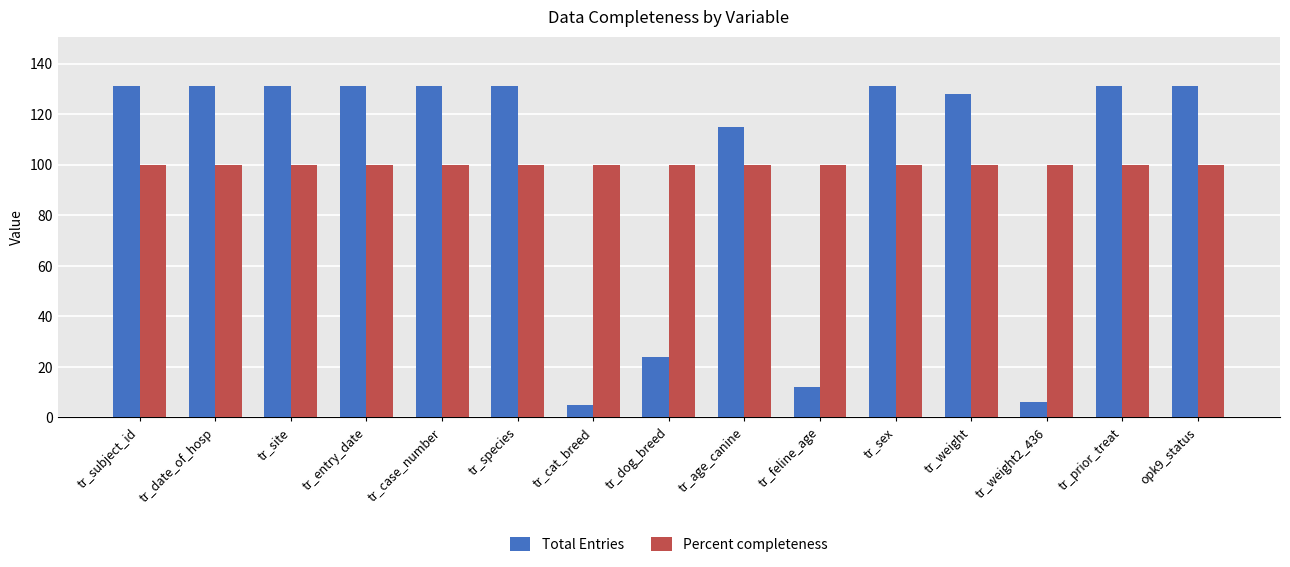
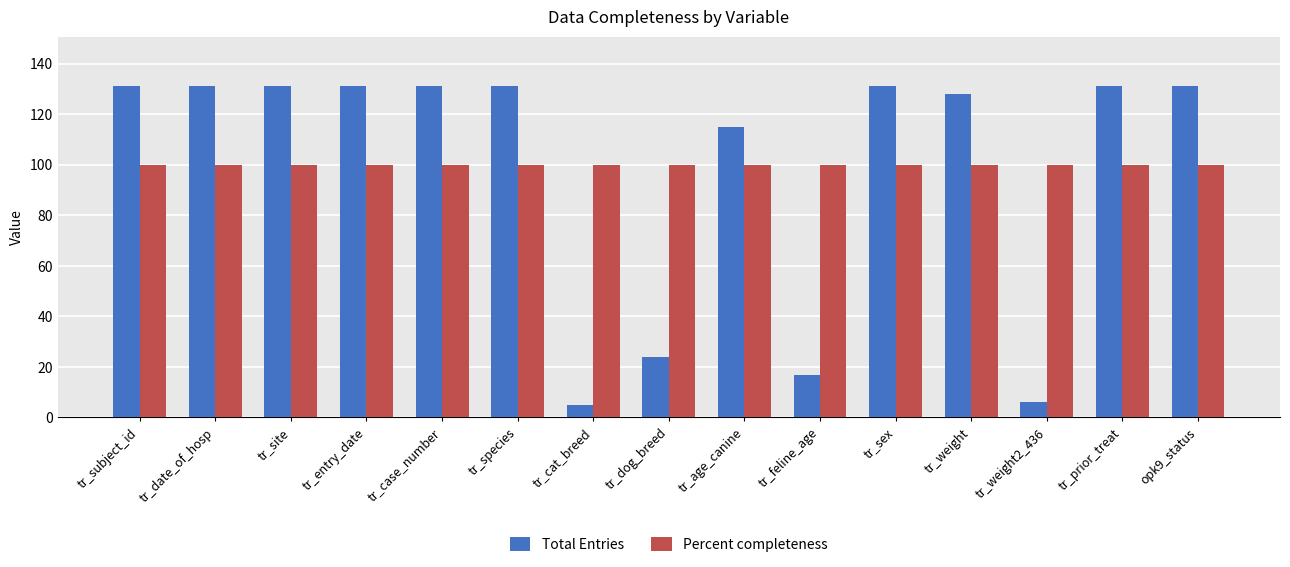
Total Entries, tr_feline_age: 12 -> 17
